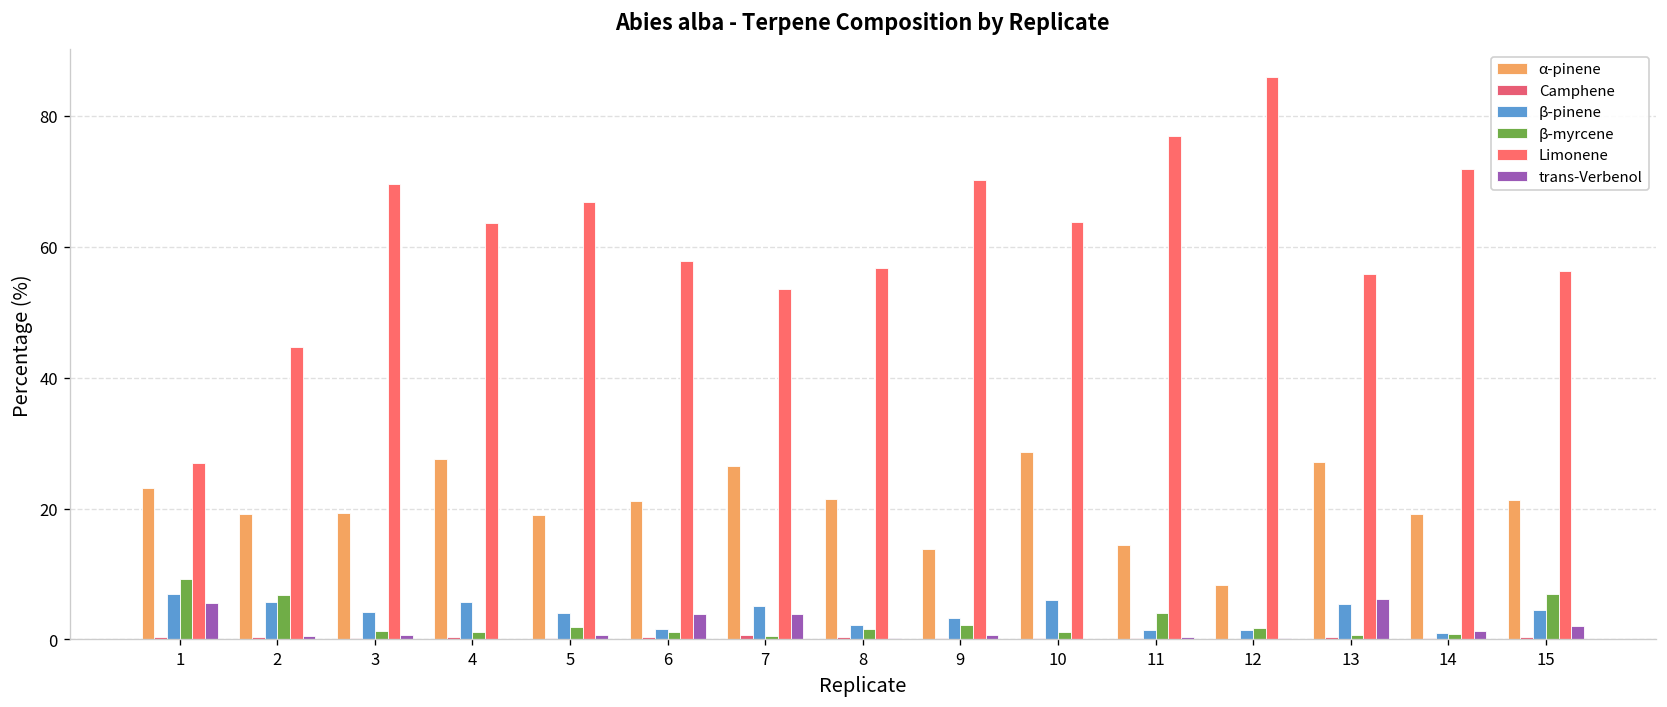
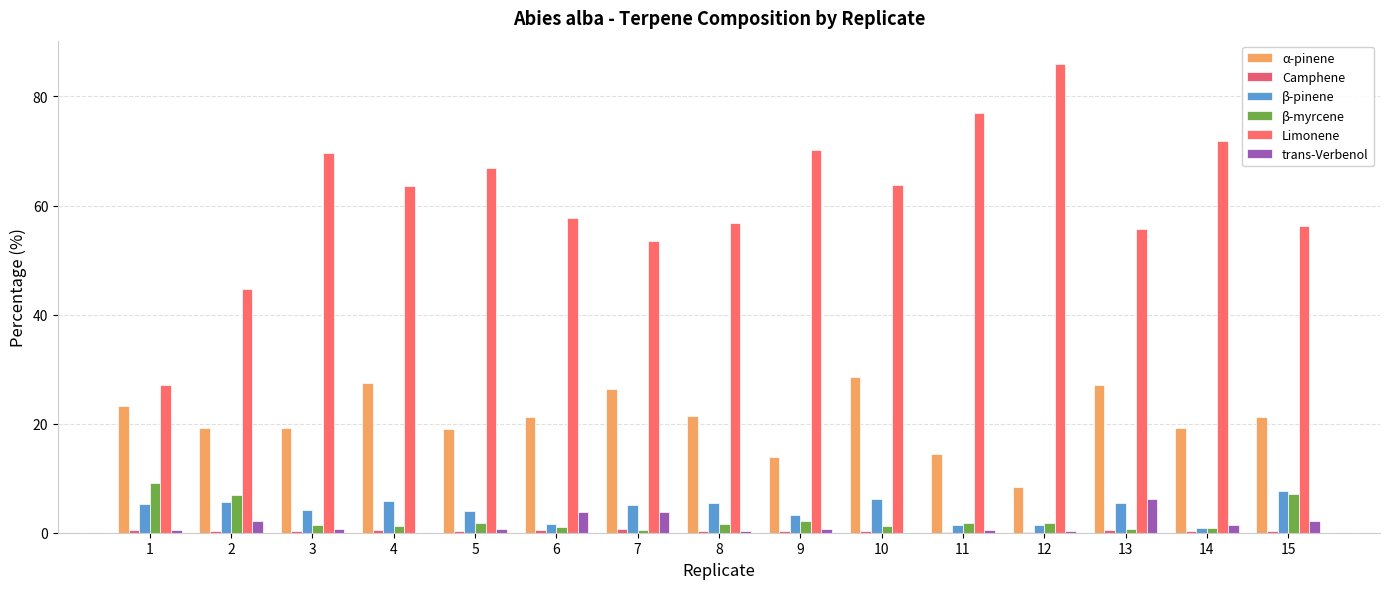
β-pinene, 1: 7 -> 5
trans-Verbenol, 1: 6 -> 0
trans-Verbenol, 2: 1 -> 2
β-pinene, 8: 2 -> 6
β-myrcene, 11: 4 -> 2
β-pinene, 15: 5 -> 8
